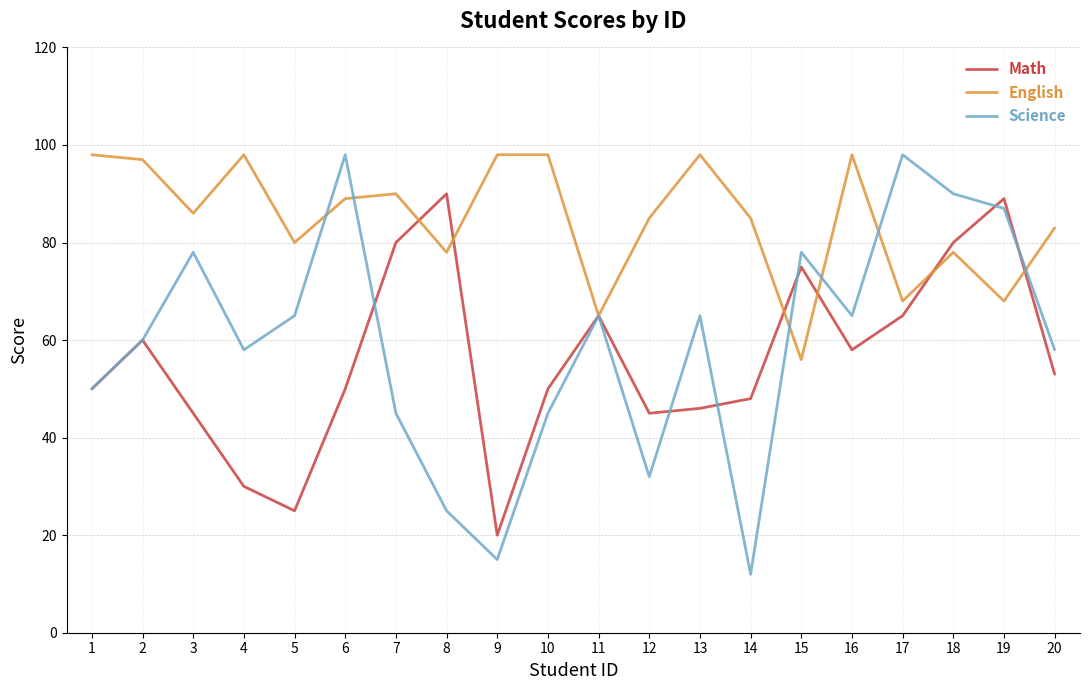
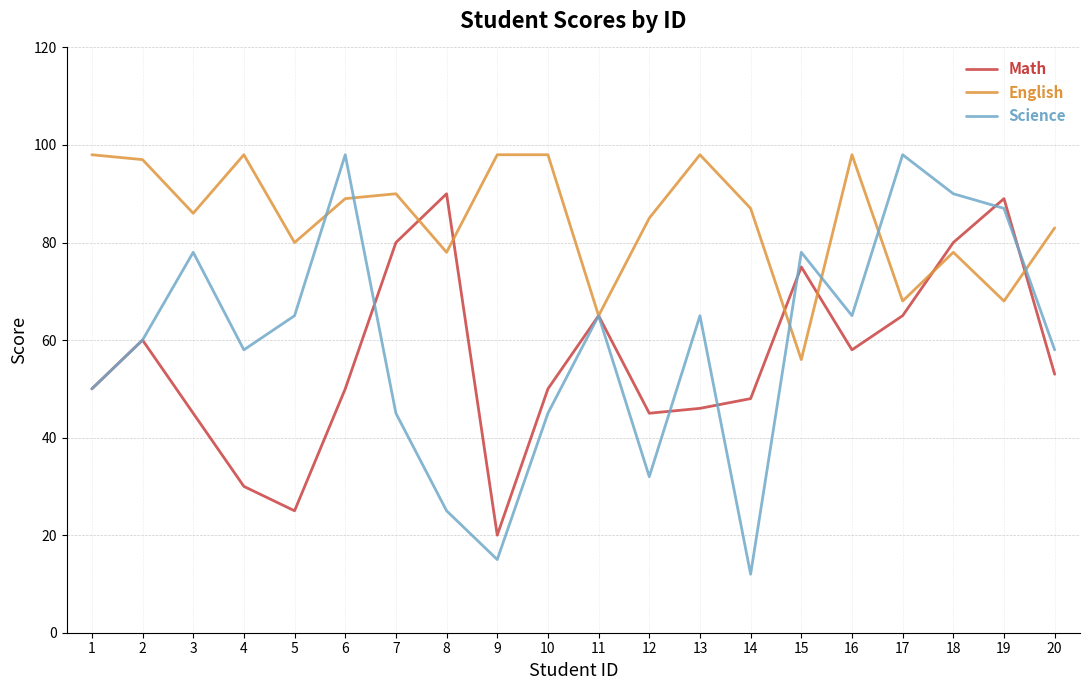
English, 14: 85 -> 87
